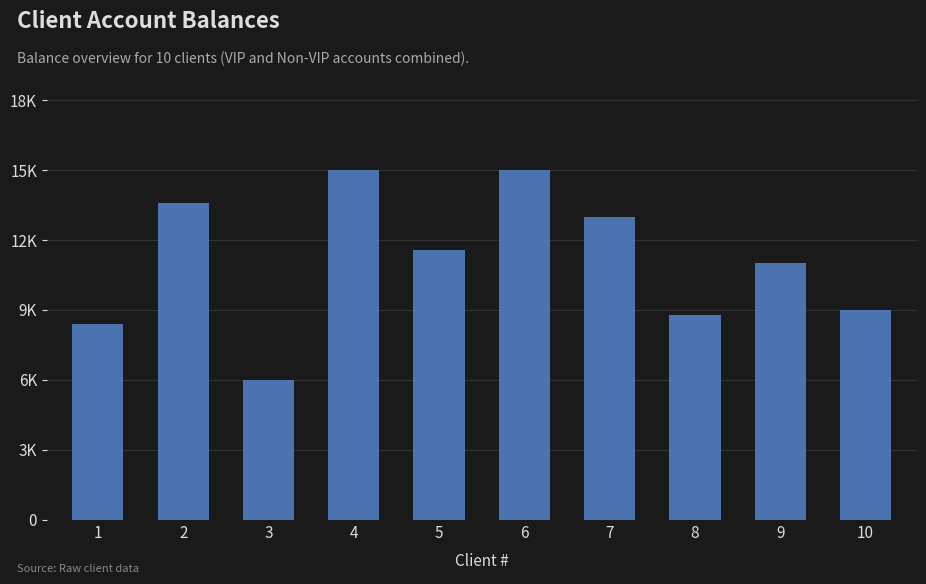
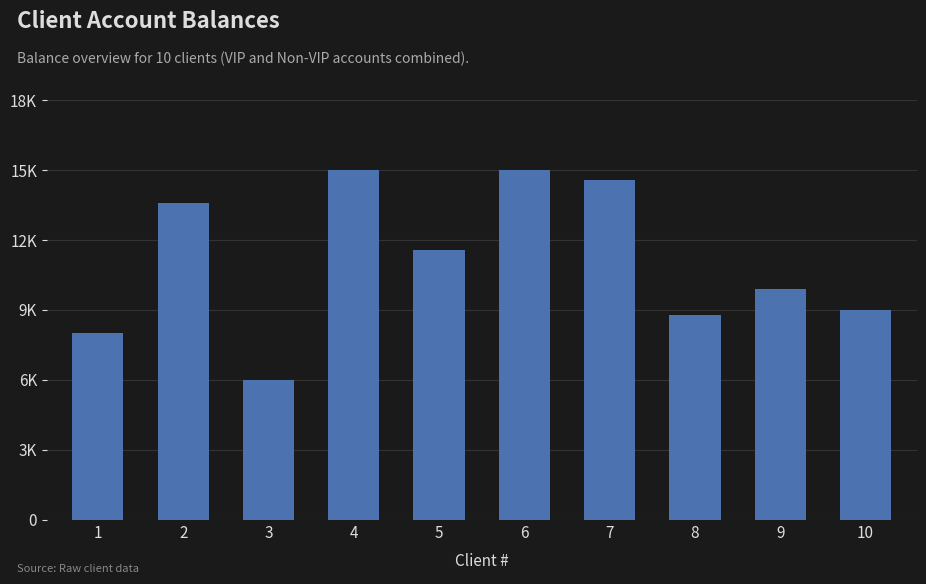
1: 8400 -> 8000
7: 13000 -> 14600
9: 11000 -> 9900
